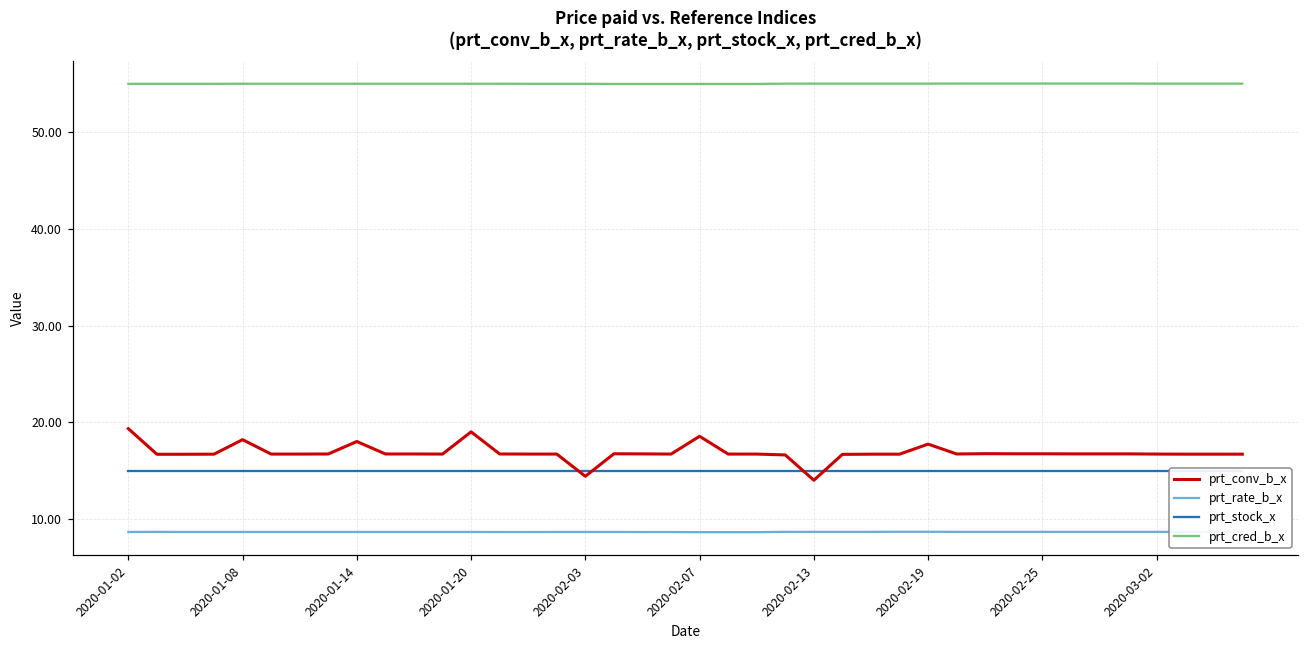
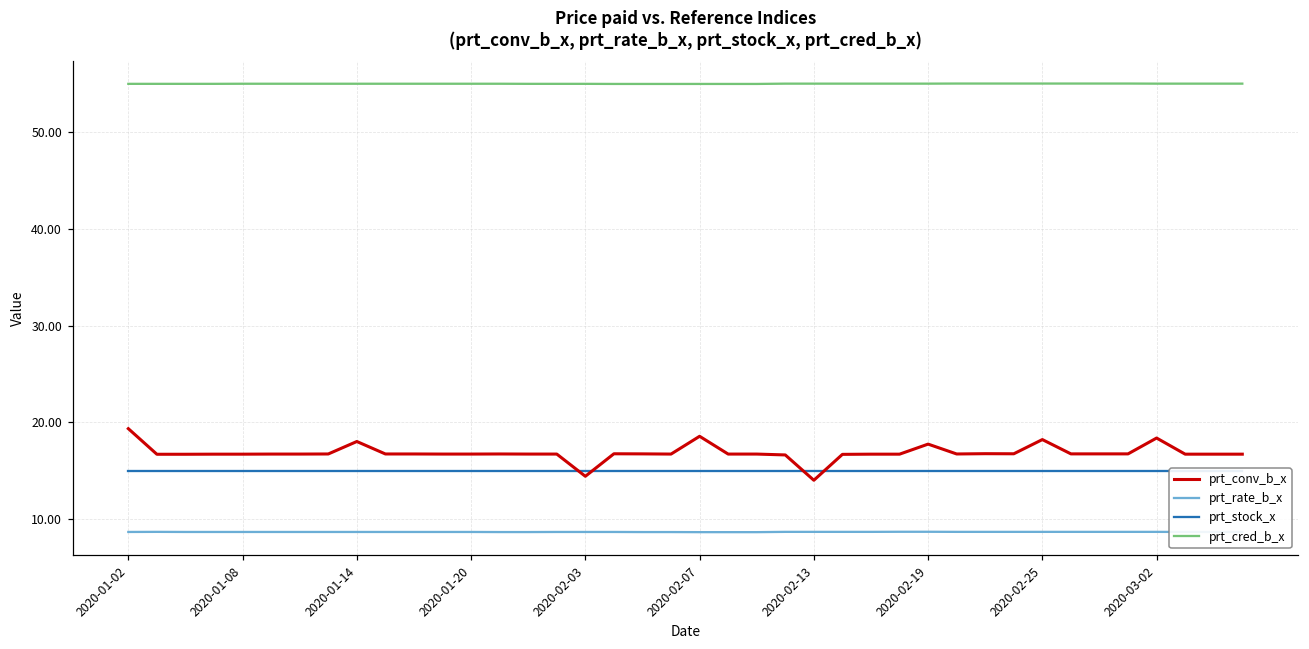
prt_conv_b_x, 2020-01-08: 18 -> 17
prt_conv_b_x, 2020-01-20: 19 -> 17
prt_conv_b_x, 2020-02-25: 17 -> 18
prt_conv_b_x, 2020-03-02: 17 -> 18
